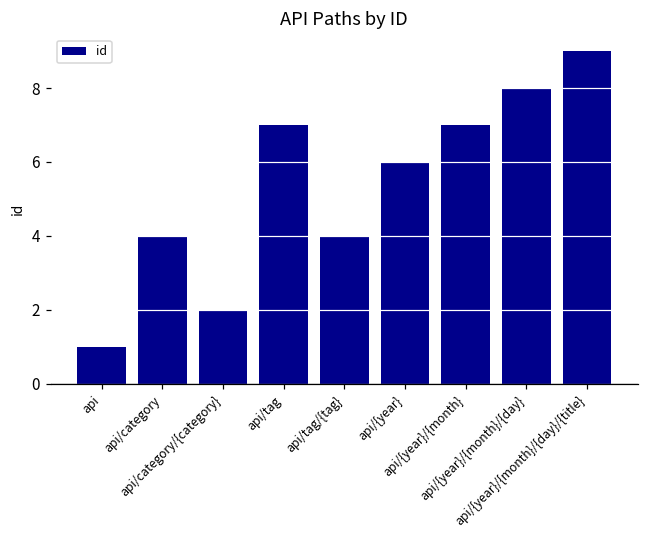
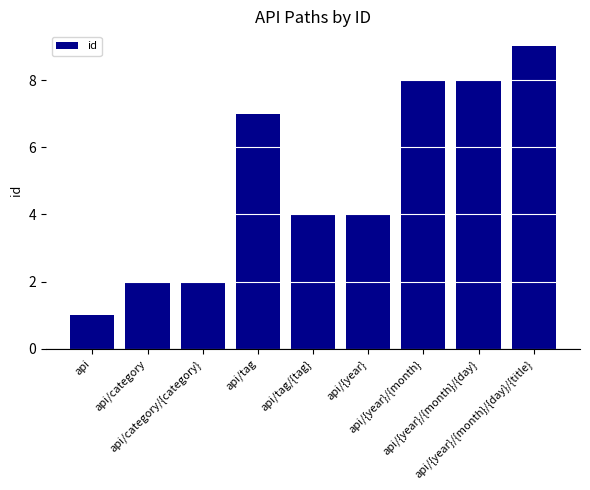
api/category: 4 -> 2
api/{year}: 6 -> 4
api/{year}/{month}: 7 -> 8
